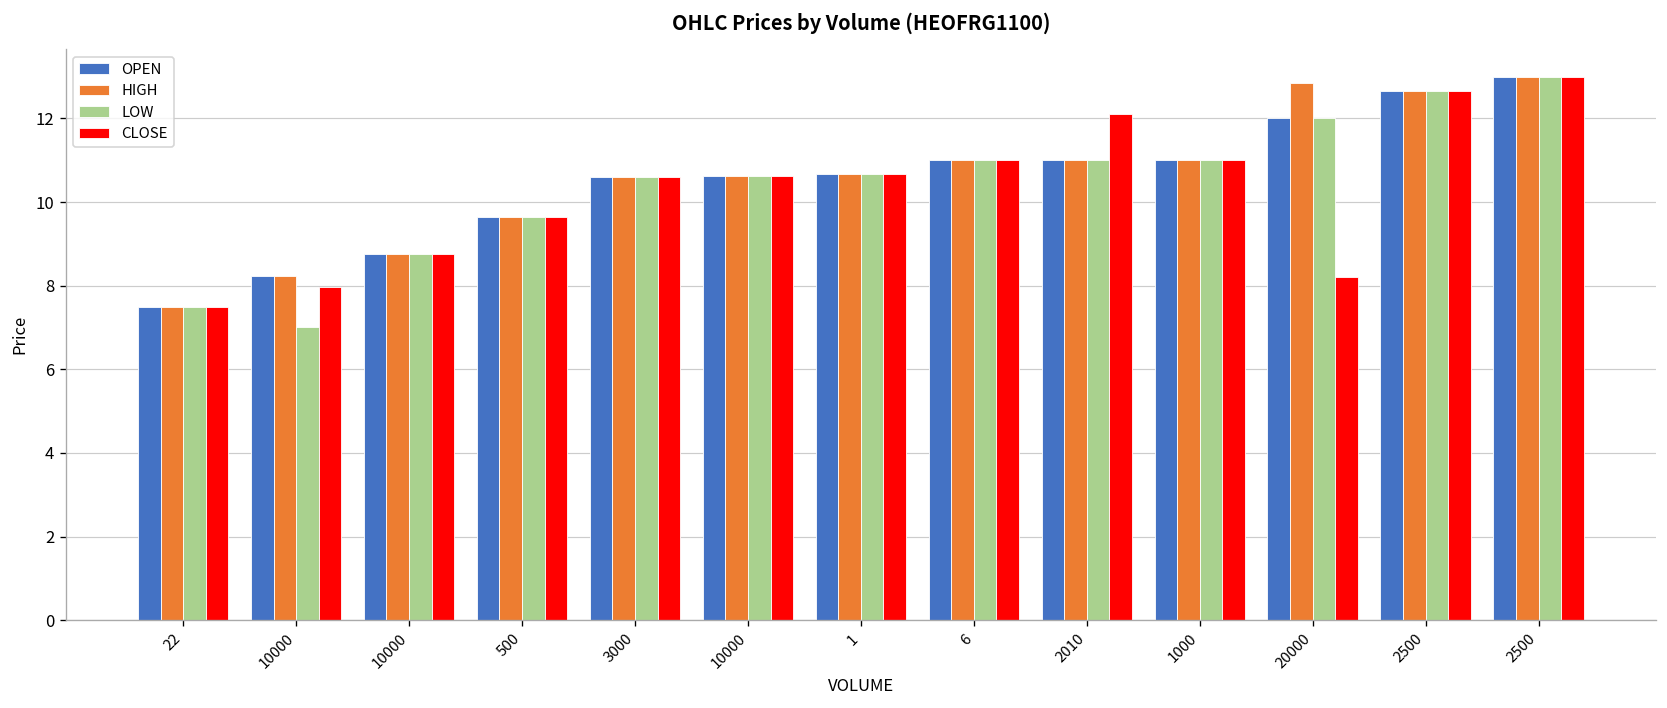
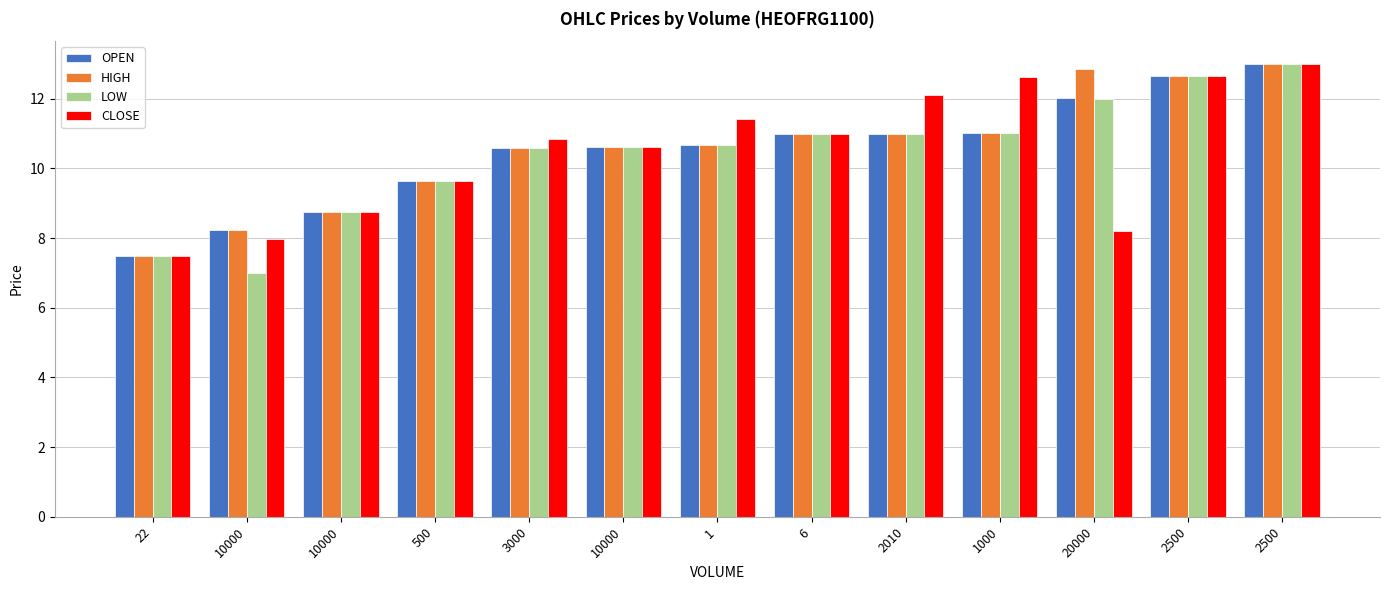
CLOSE, 3000: 10.6 -> 10.8
CLOSE, 1: 10.7 -> 11.4
CLOSE, 1000: 11.0 -> 12.6
